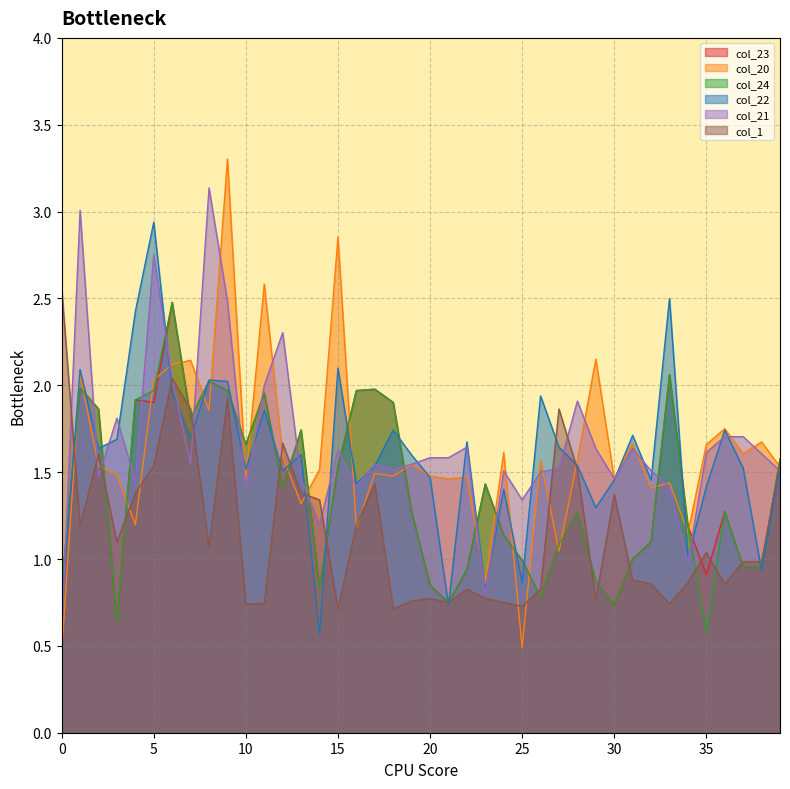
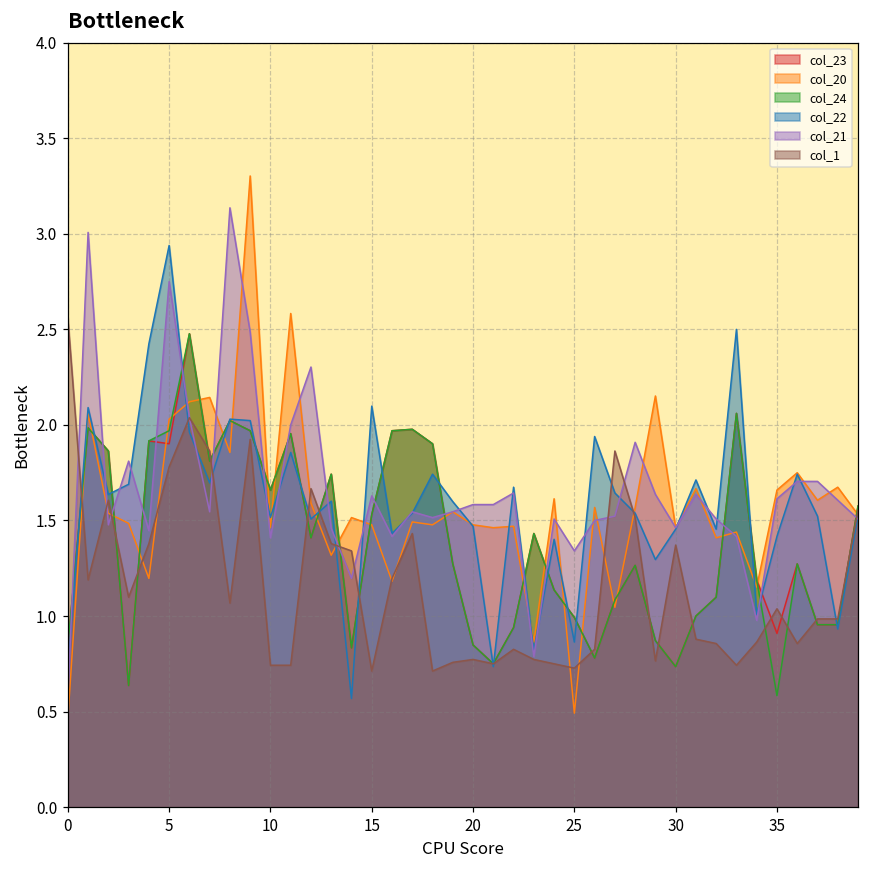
col_1, 5: 1.54 -> 1.78
col_20, 15: 2.85 -> 1.48
